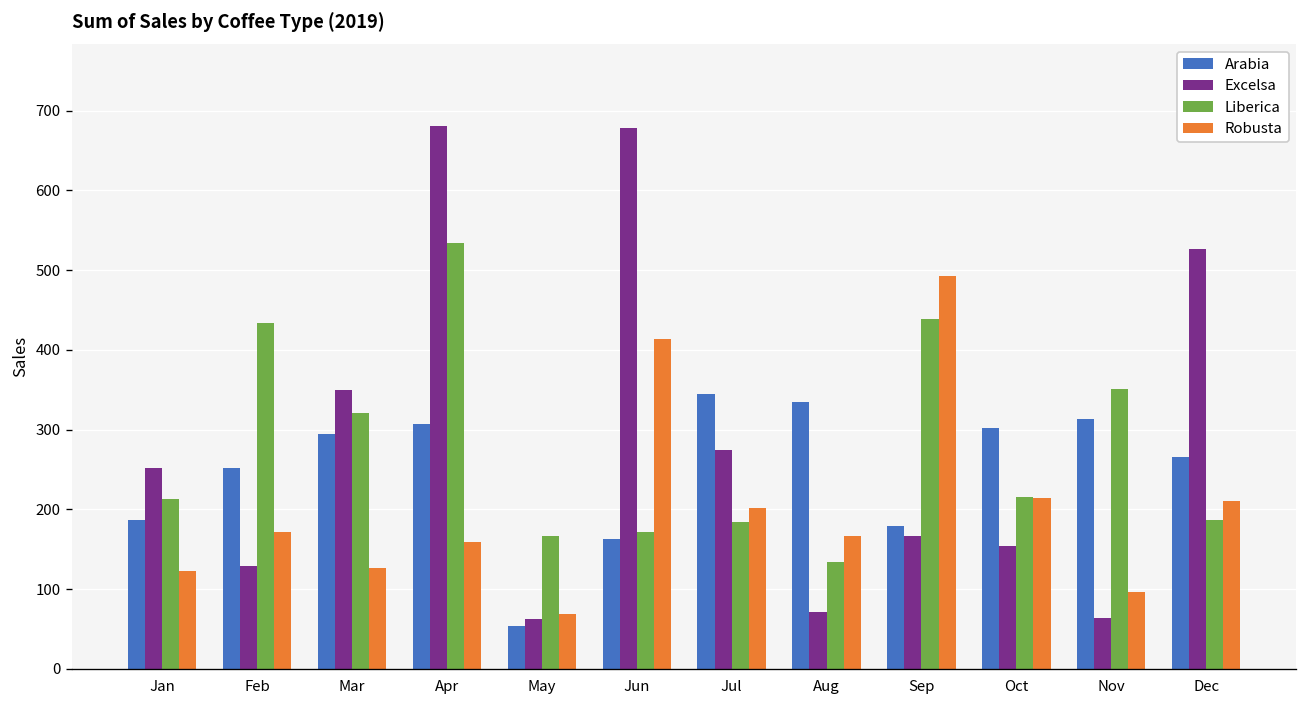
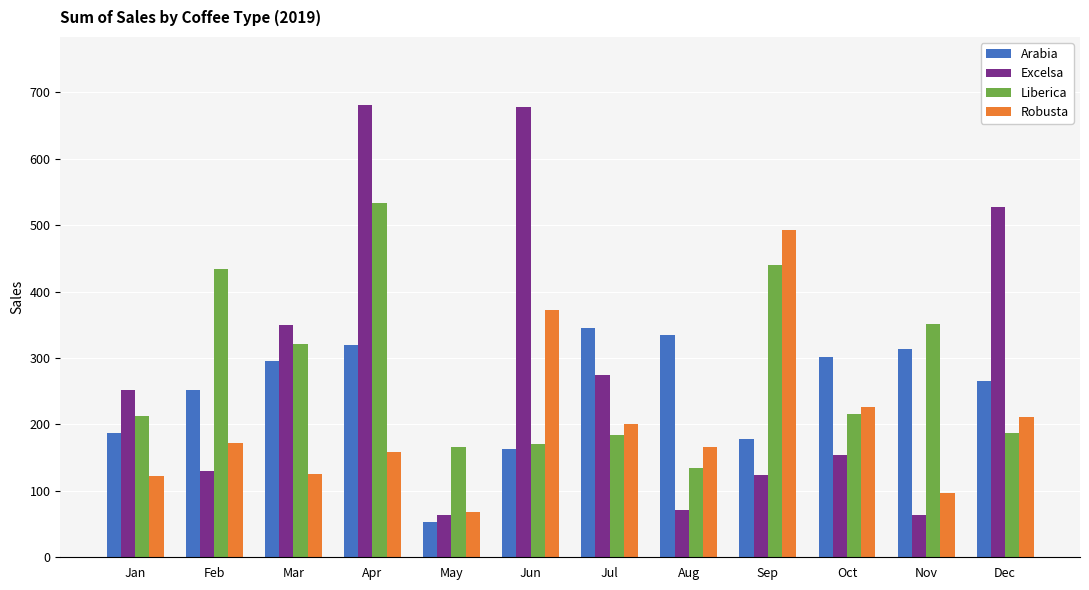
Arabia, Apr: 310 -> 320
Robusta, Jun: 410 -> 370
Excelsa, Sep: 170 -> 120
Robusta, Oct: 210 -> 230
